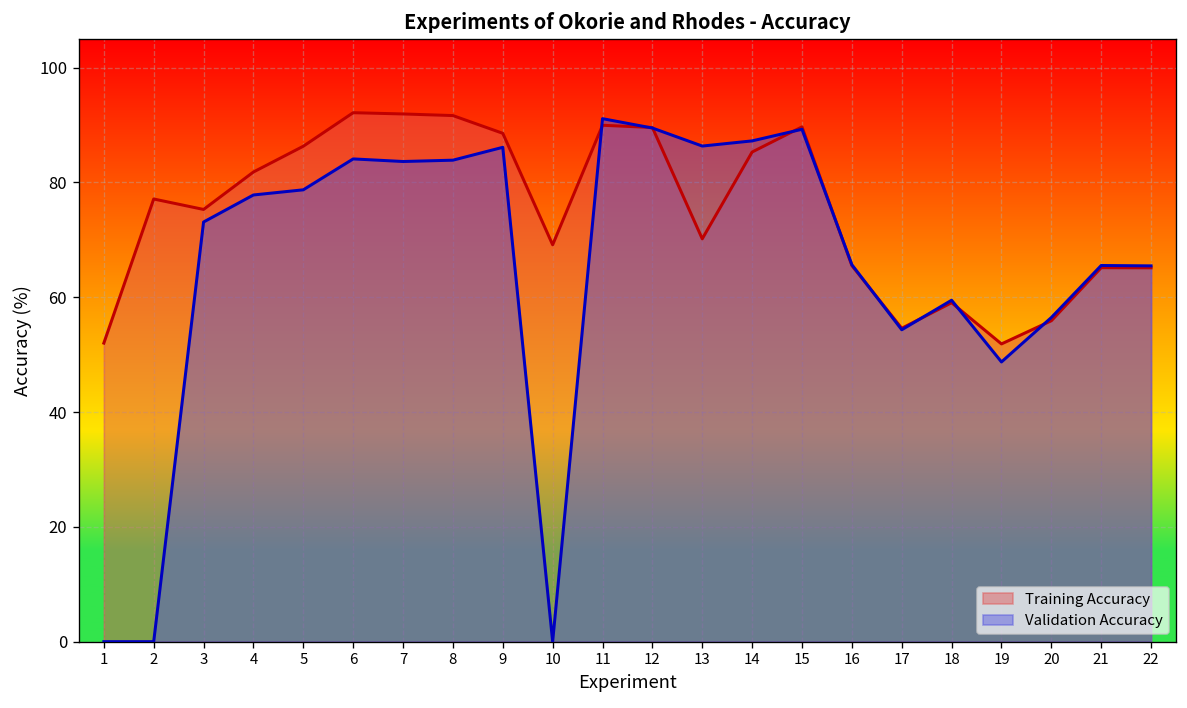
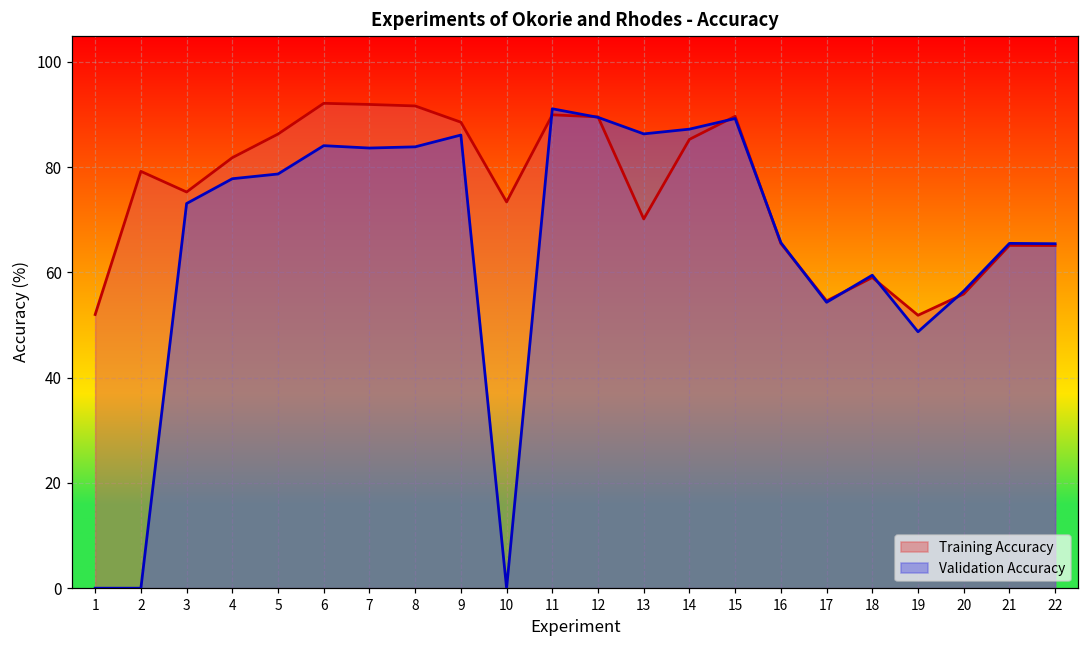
Training Accuracy, 2: 77 -> 79
Training Accuracy, 10: 69 -> 73
